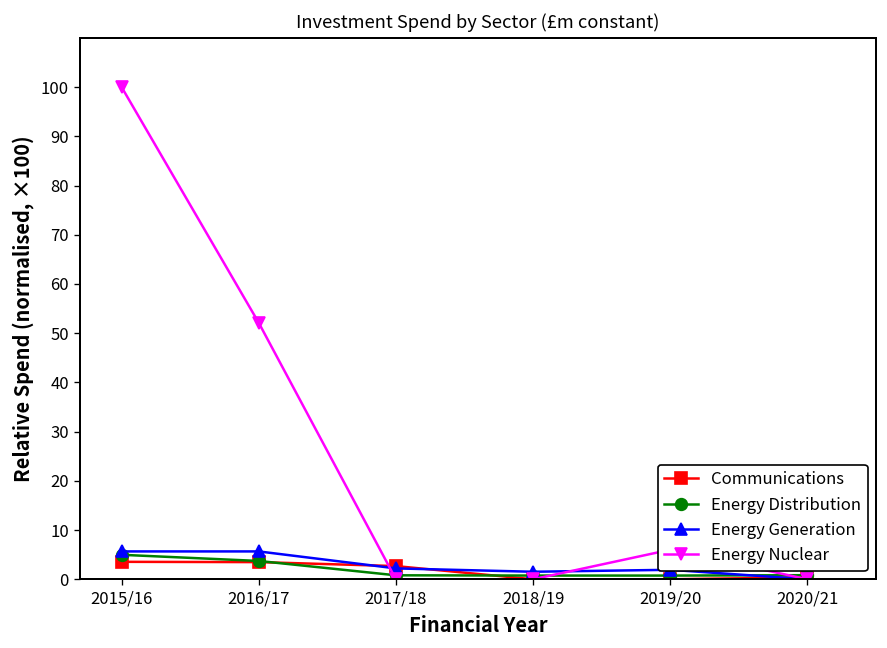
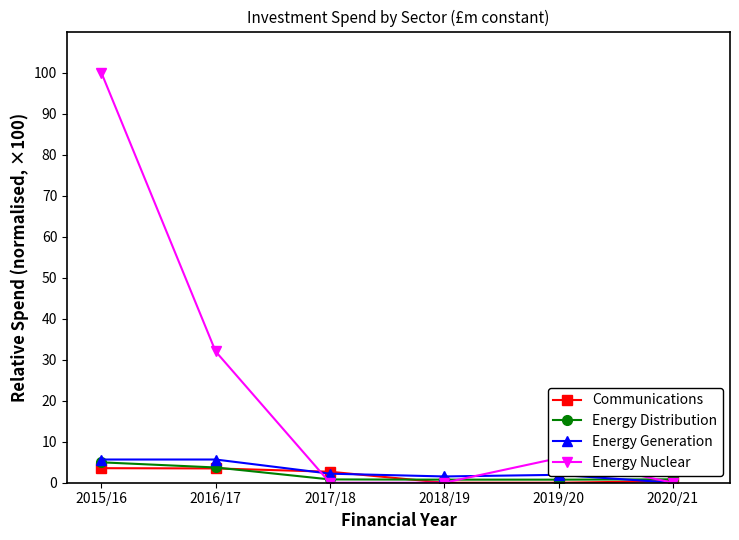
Energy Nuclear, 2016/17: 52 -> 32
